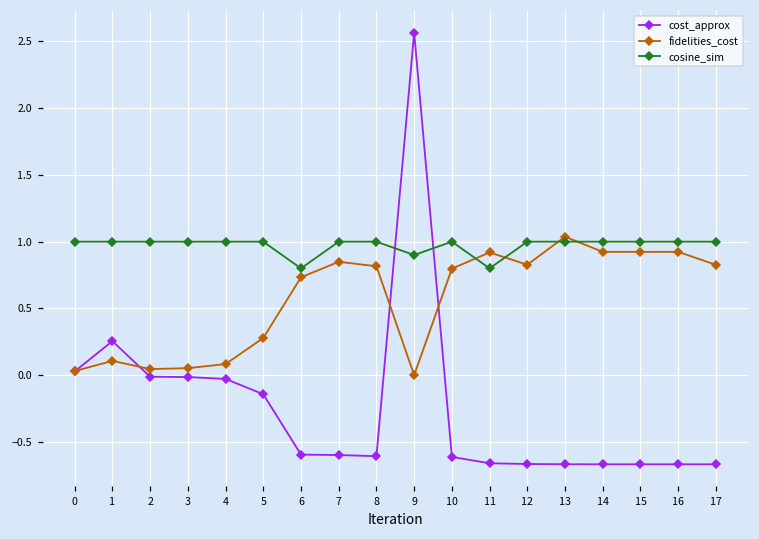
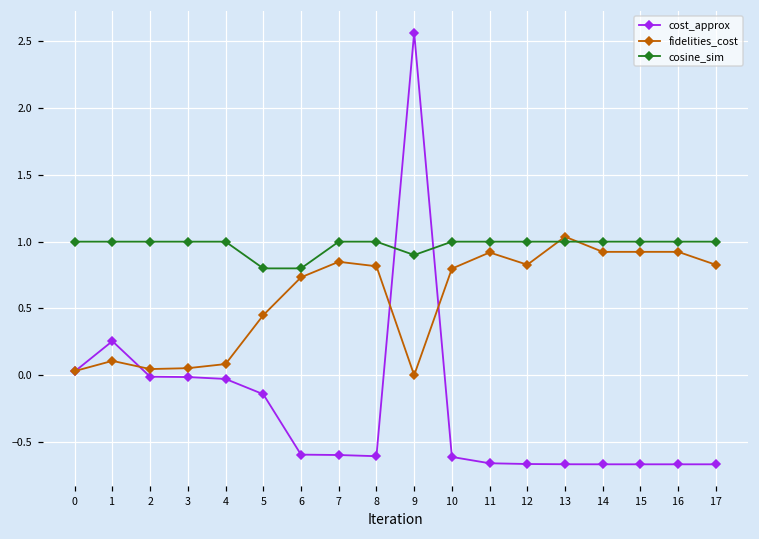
fidelities_cost, 5: 0.28 -> 0.45
cosine_sim, 5: 1.0 -> 0.8
cosine_sim, 11: 0.8 -> 1.0
